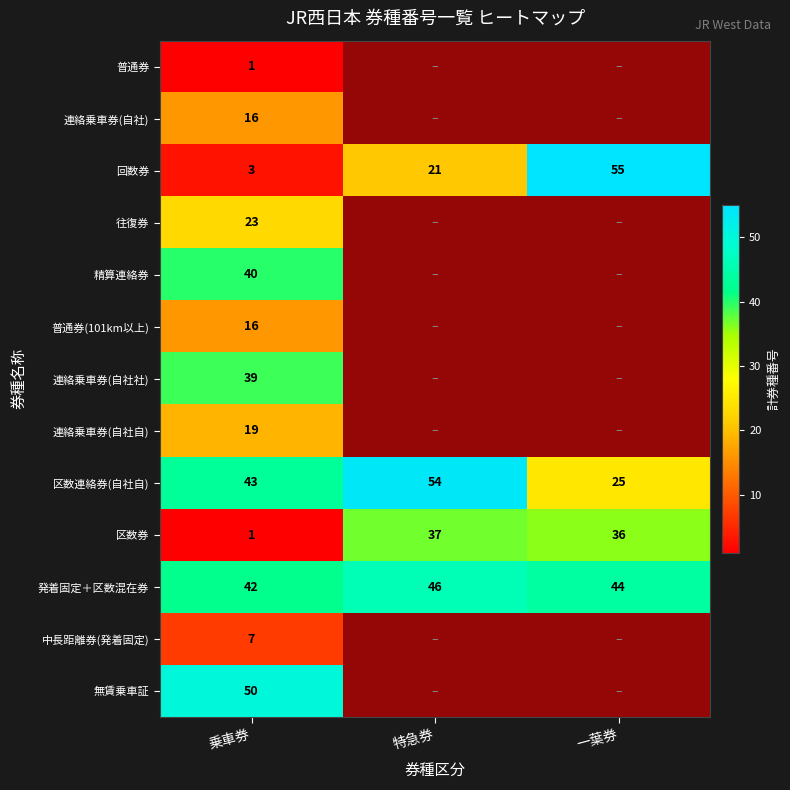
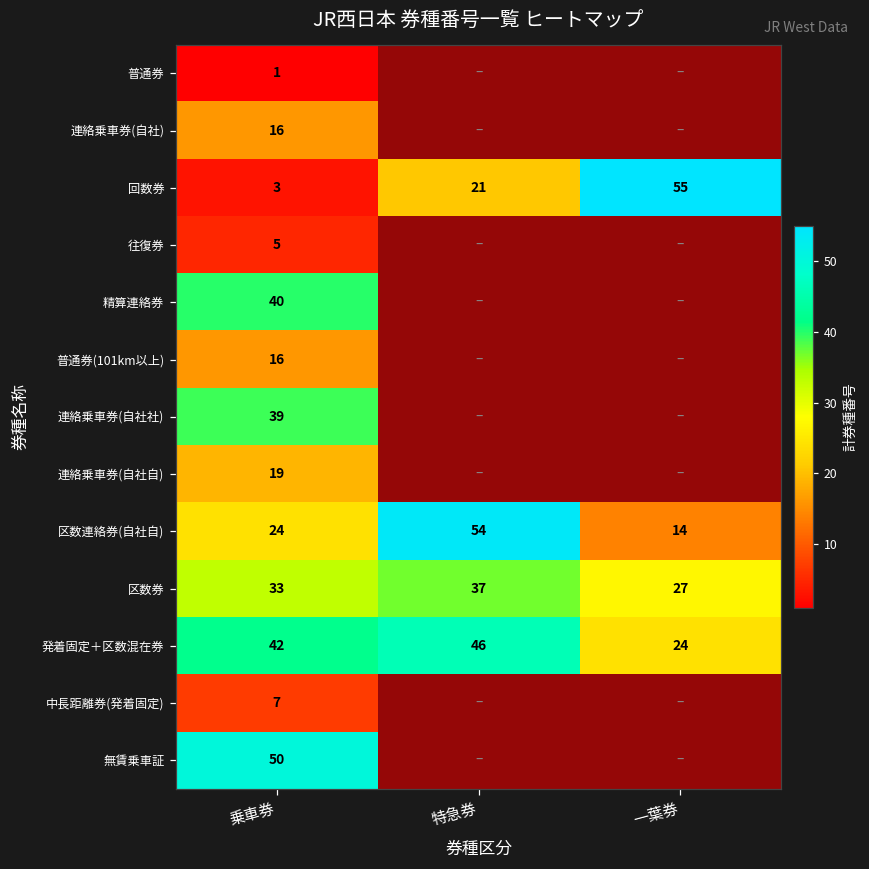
往復券, 乗車券: 23 -> 5
区数連絡券(自社自), 乗車券: 43 -> 24
区数連絡券(自社自), 一葉券: 25 -> 14
区数券, 乗車券: 1 -> 33
区数券, 一葉券: 36 -> 27
発着固定＋区数混在券, 一葉券: 44 -> 24
